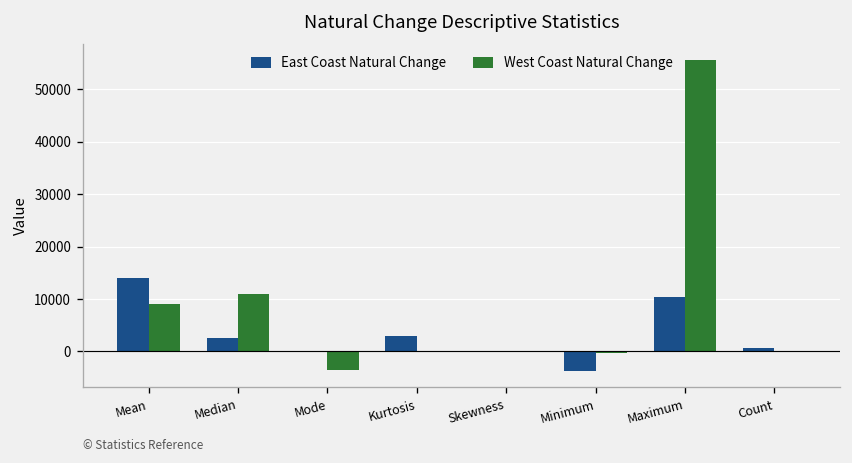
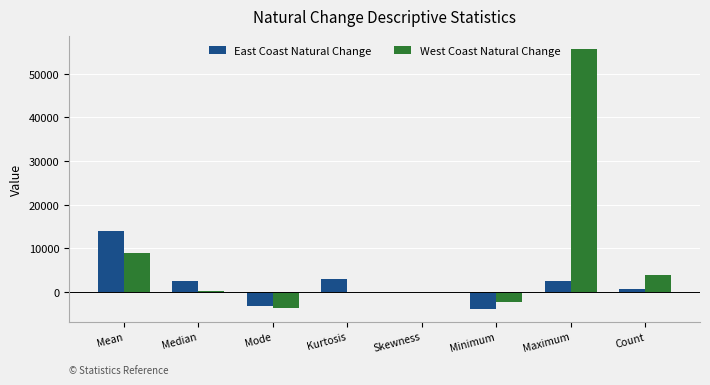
West Coast Natural Change, Median: 11000 -> 0
East Coast Natural Change, Mode: 0 -> -3000
West Coast Natural Change, Minimum: 0 -> -2000
East Coast Natural Change, Maximum: 10000 -> 2000
West Coast Natural Change, Count: 0 -> 4000
